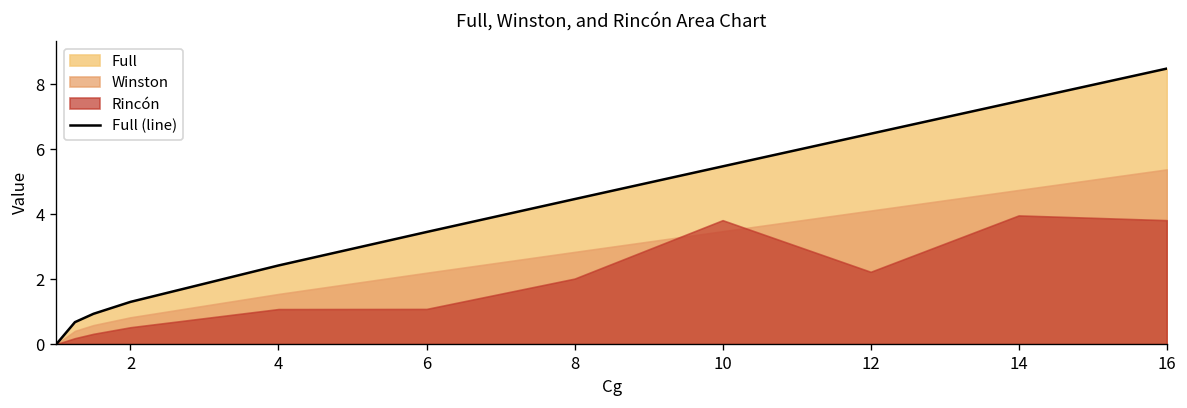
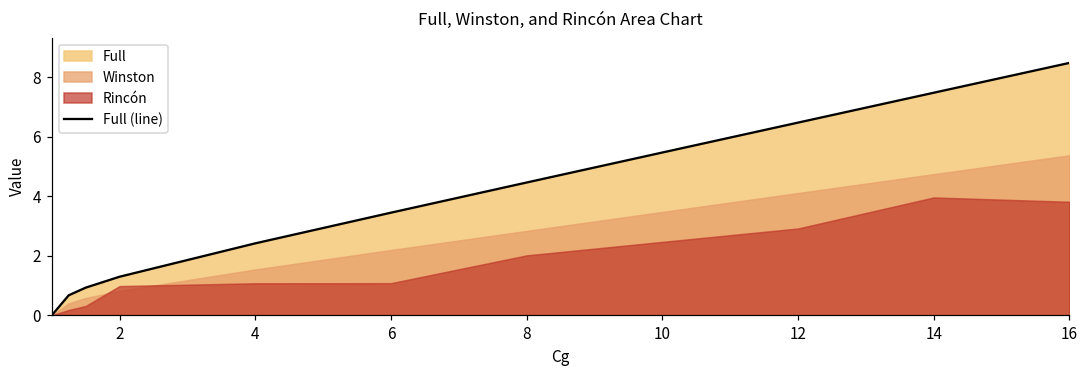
Rincón, 2: 0.5 -> 1.0
Rincón, 10: 3.8 -> 2.5
Rincón, 12: 2.2 -> 2.9
